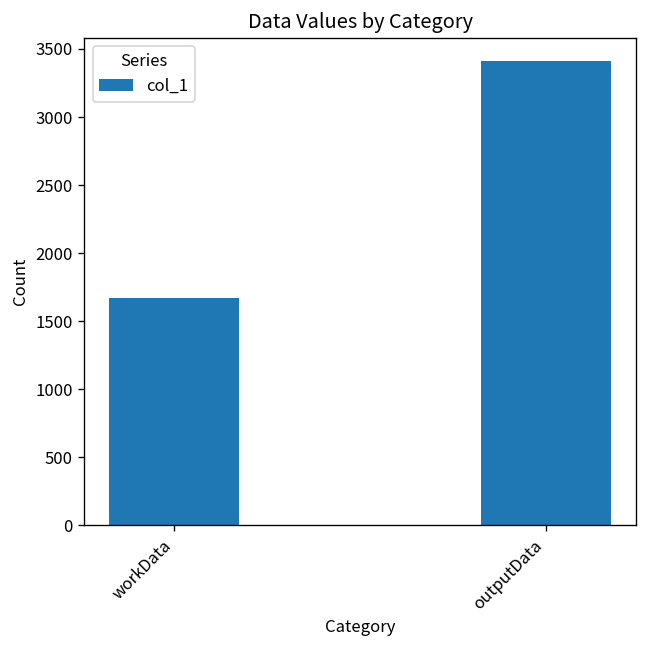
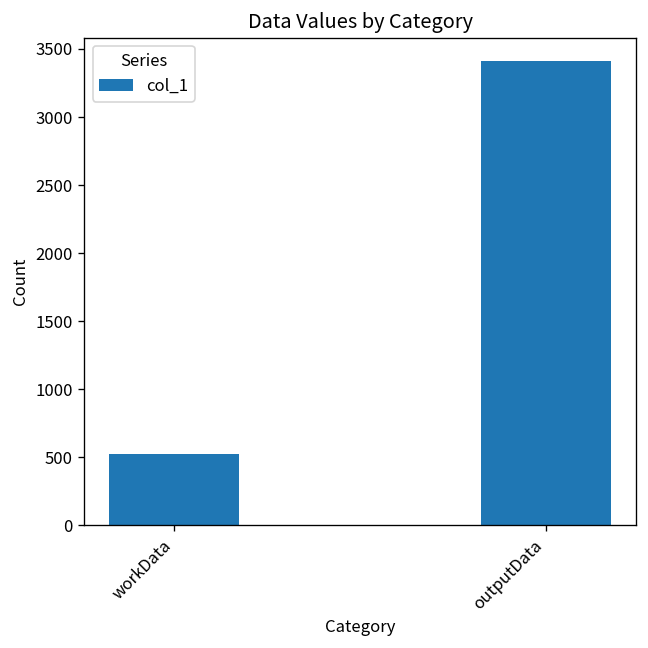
workData: 1670 -> 520
